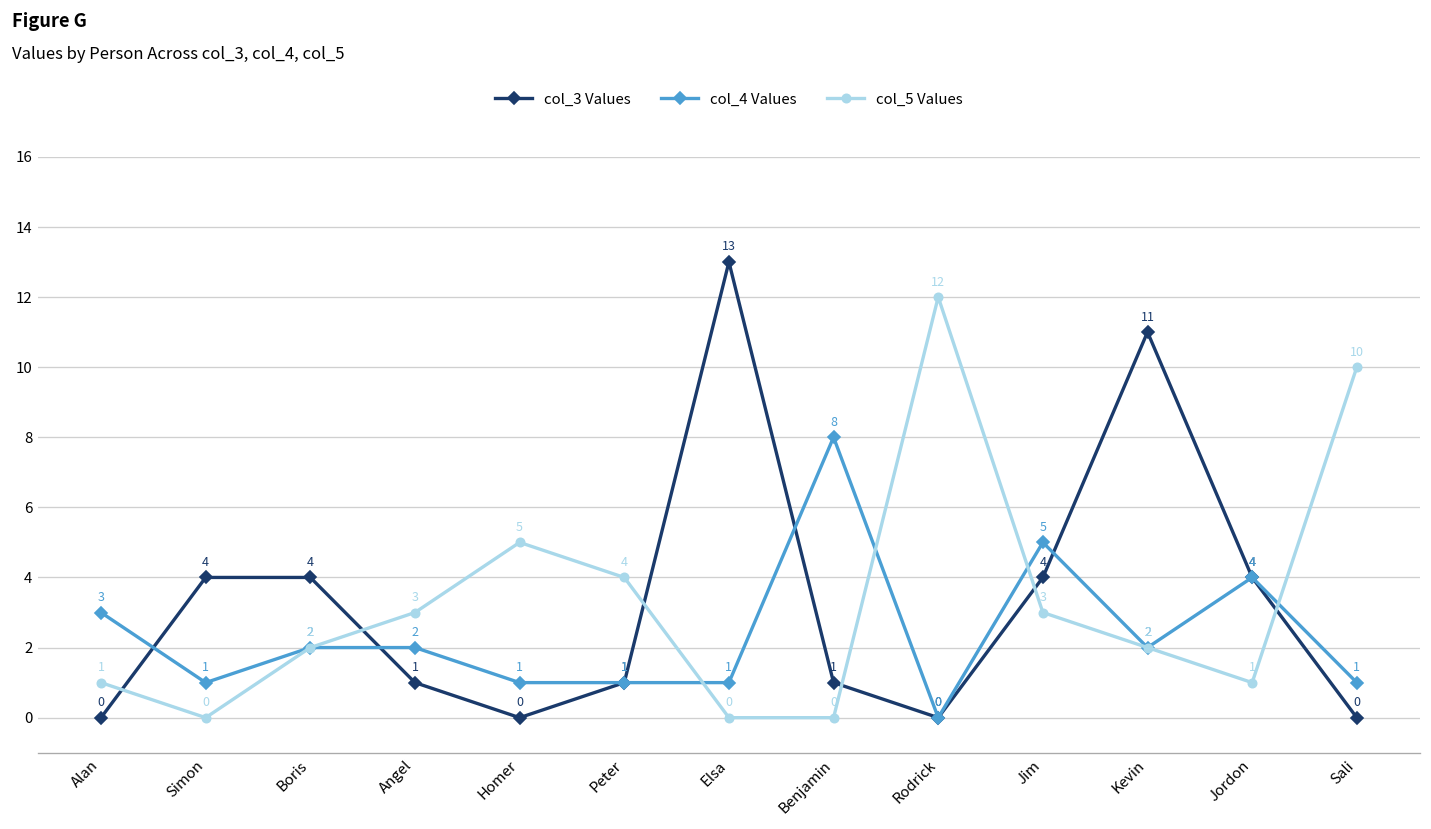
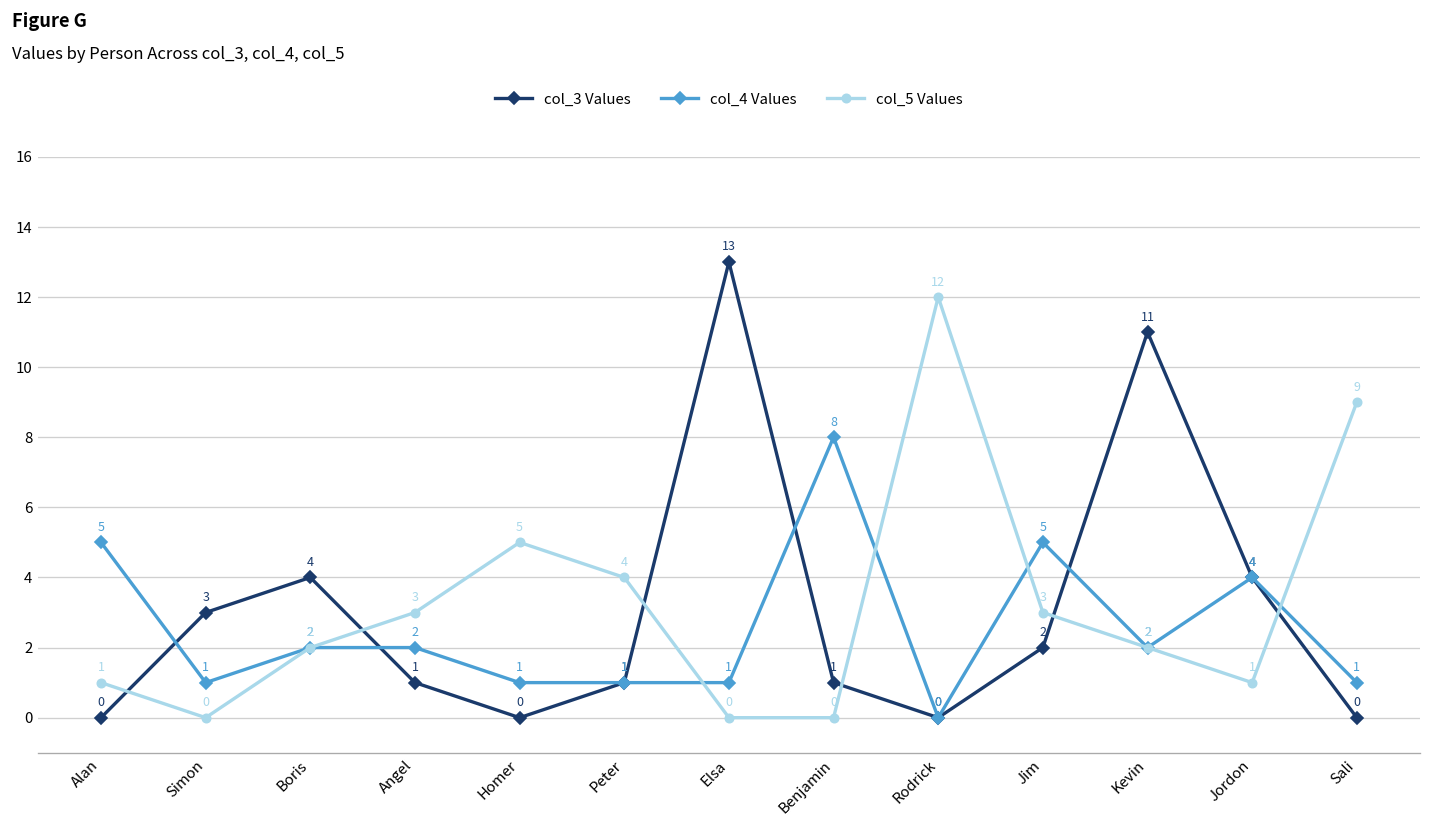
col_4 Values, Alan: 3 -> 5
col_3 Values, Simon: 4 -> 3
col_3 Values, Jim: 4 -> 2
col_5 Values, Sali: 10 -> 9
